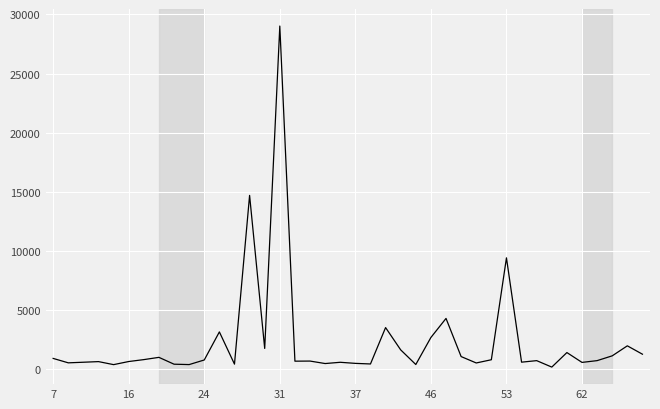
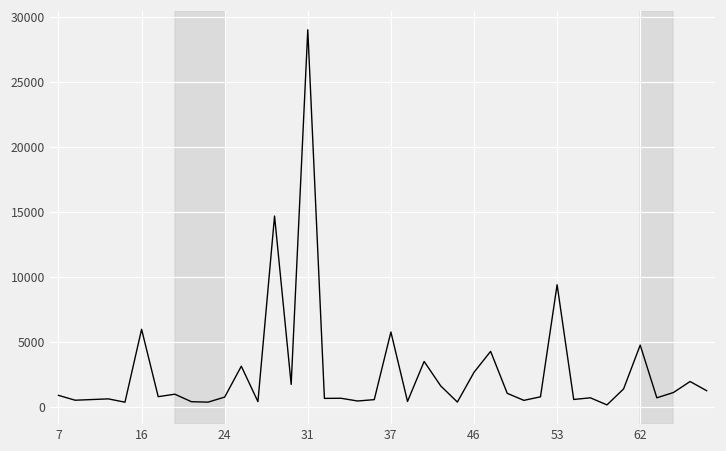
16: 600 -> 6000
37: 500 -> 5800
62: 500 -> 4700
